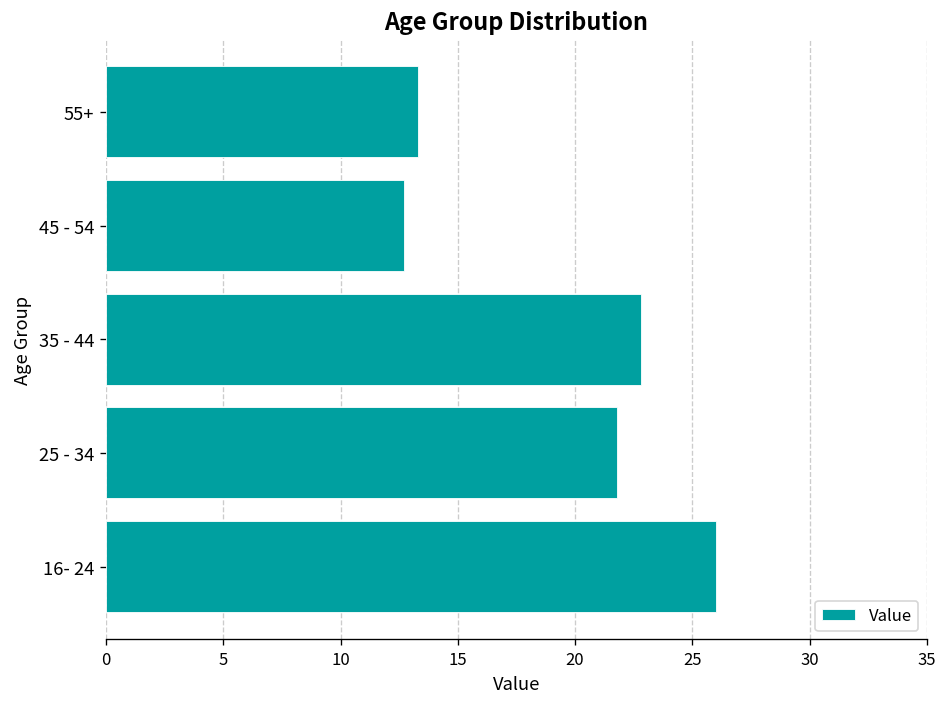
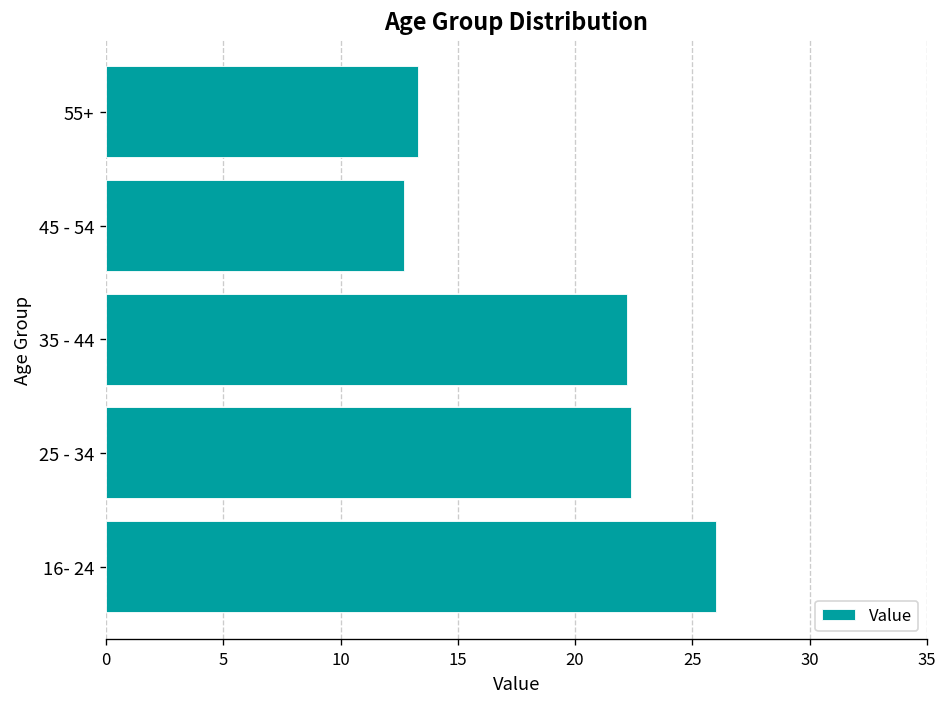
35 - 44: 22.8 -> 22.2
25 - 34: 21.8 -> 22.4
